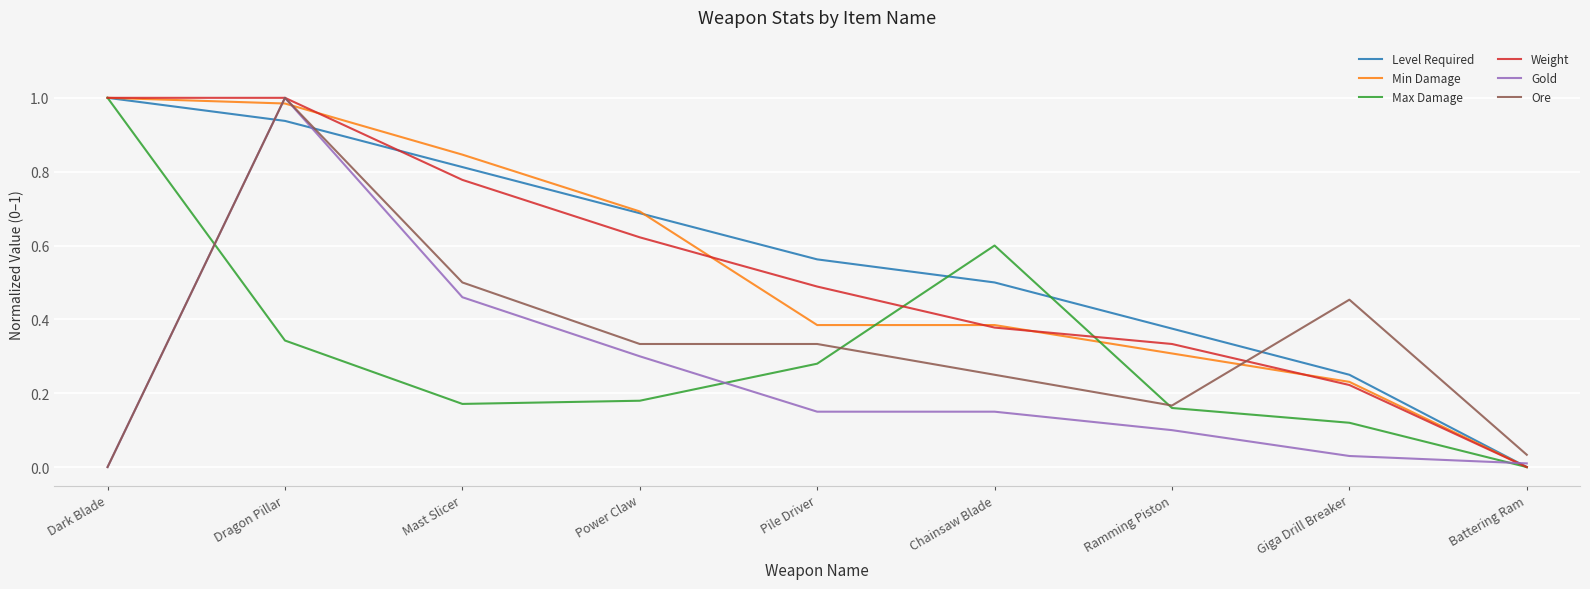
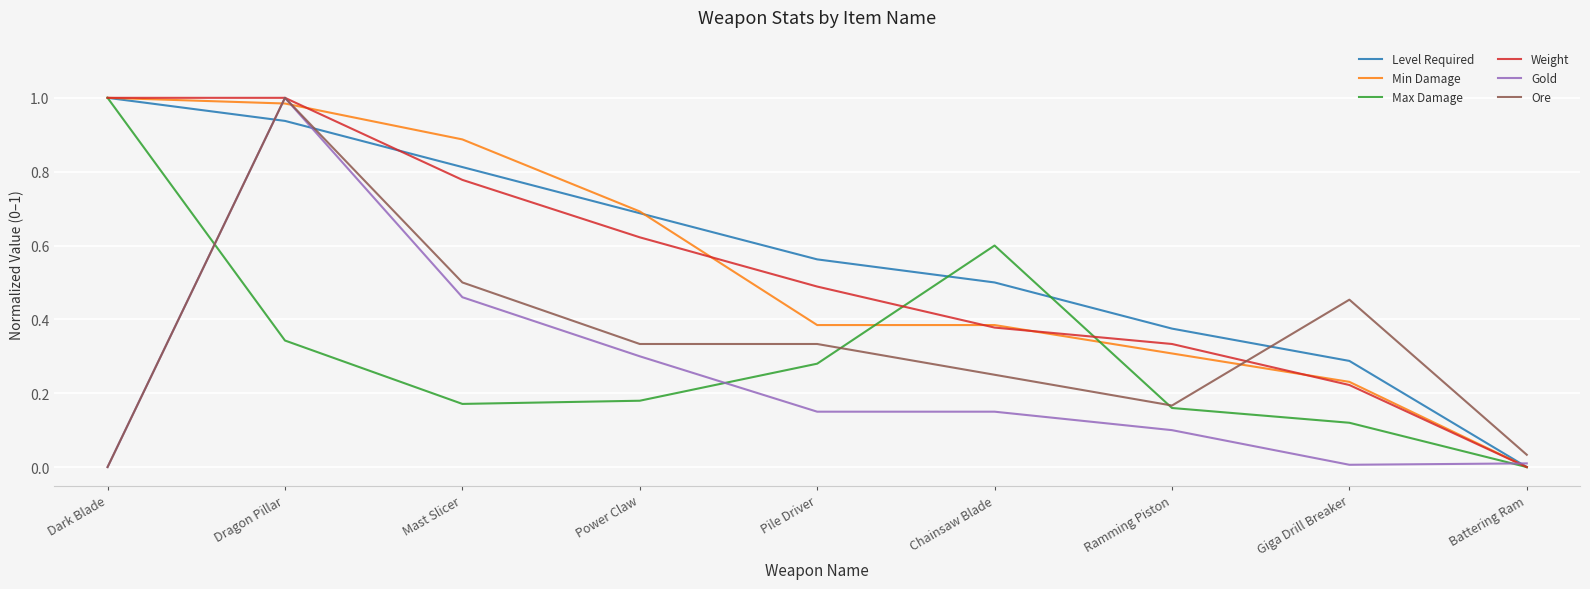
Min Damage, Mast Slicer: 0.85 -> 0.89
Level Required, Giga Drill Breaker: 0.25 -> 0.29
Gold, Giga Drill Breaker: 0.03 -> 0.01
